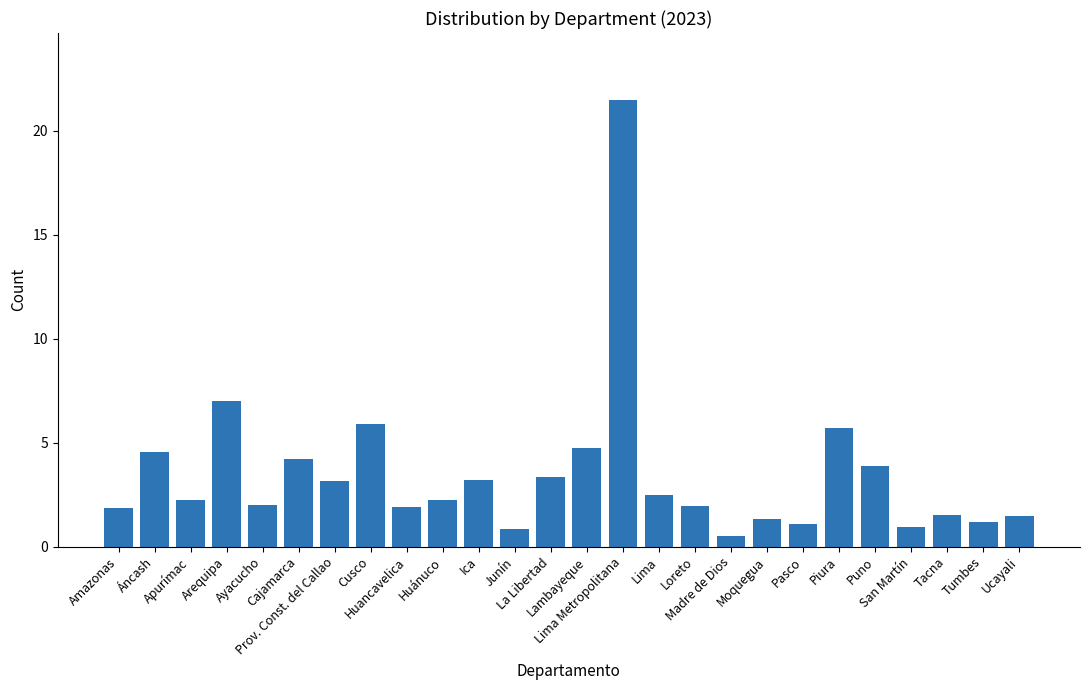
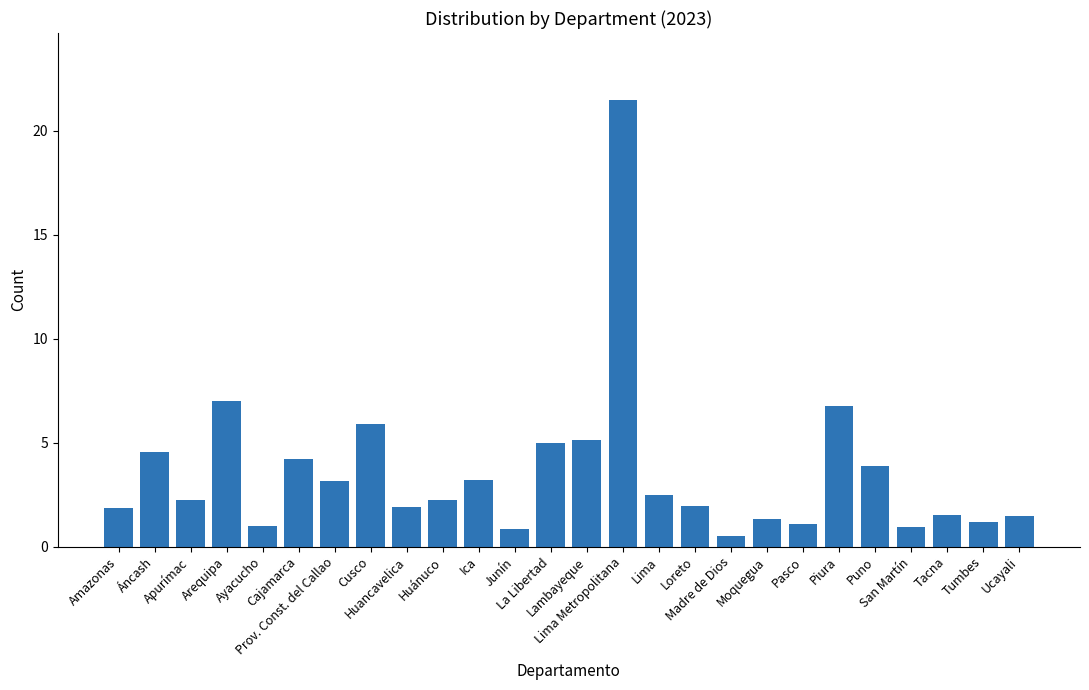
Ayacucho: 2.0 -> 1.0
La Libertad: 3.3 -> 5.0
Lambayeque: 4.7 -> 5.2
Piura: 5.7 -> 6.8
